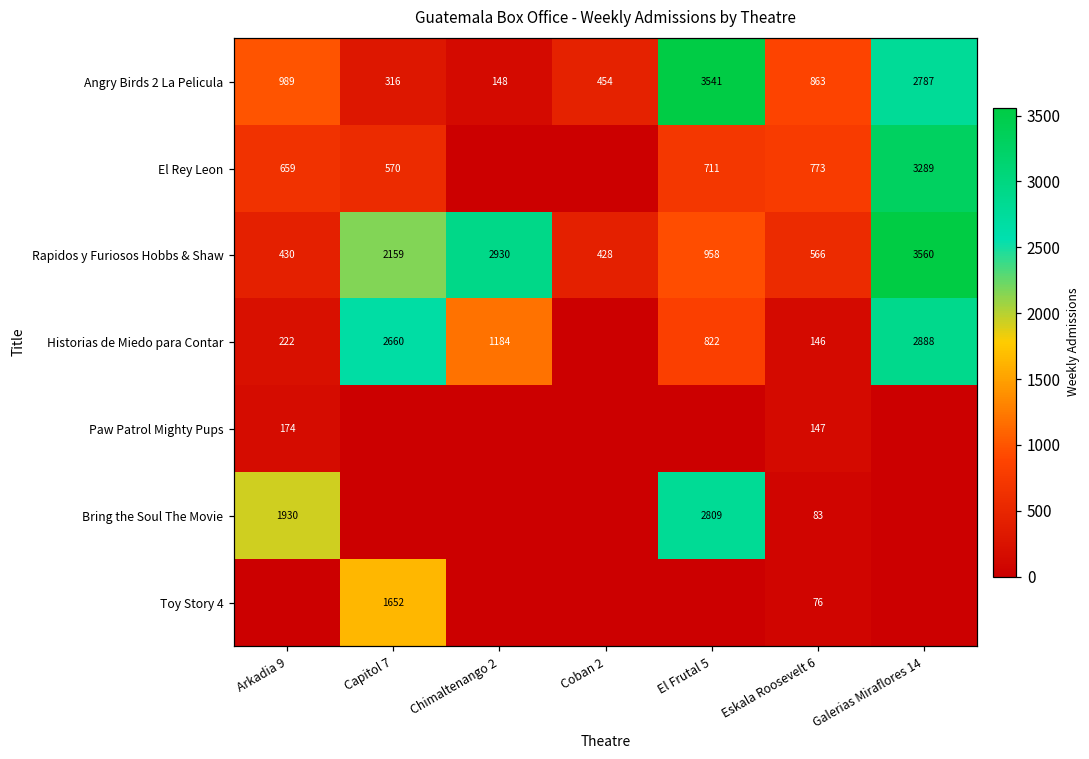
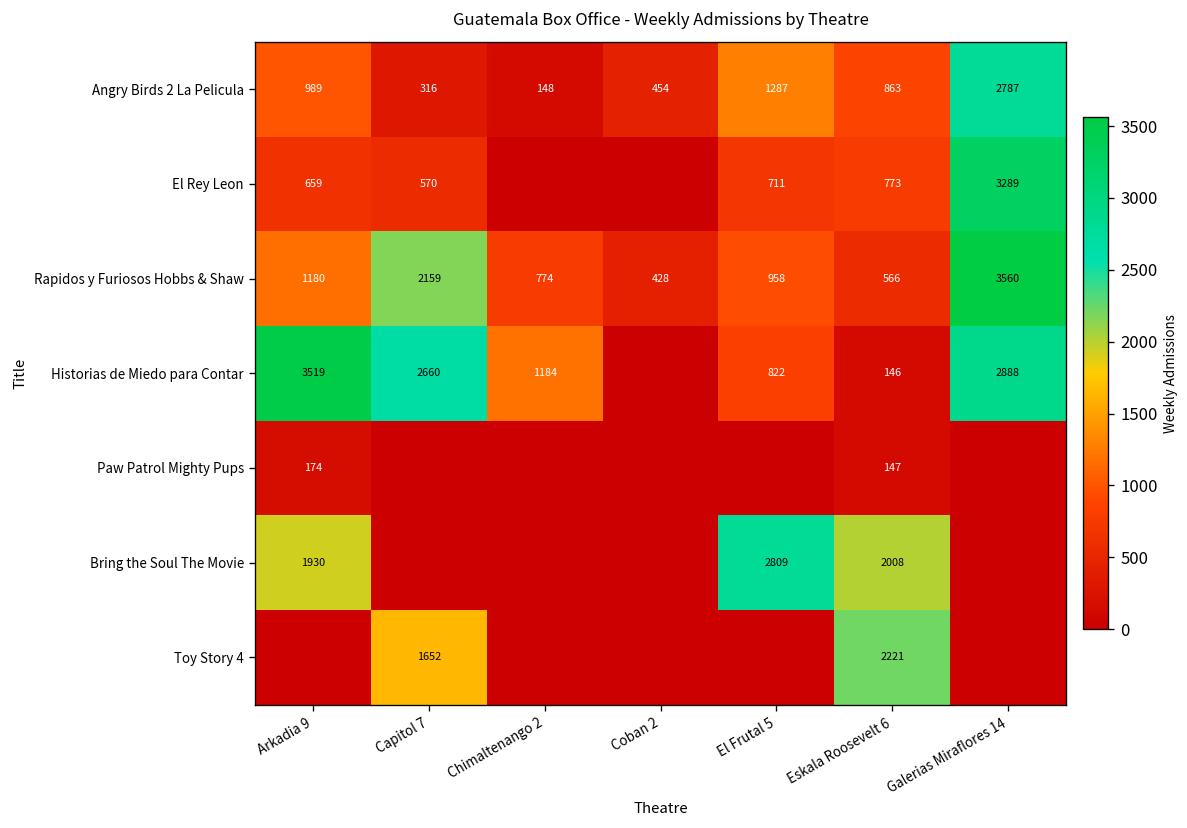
Angry Birds 2 La Pelicula, El Frutal 5: 3541 -> 1287
Rapidos y Furiosos Hobbs & Shaw, Arkadia 9: 430 -> 1180
Rapidos y Furiosos Hobbs & Shaw, Chimaltenango 2: 2930 -> 774
Historias de Miedo para Contar, Arkadia 9: 222 -> 3519
Bring the Soul The Movie, Eskala Roosevelt 6: 83 -> 2008
Toy Story 4, Eskala Roosevelt 6: 76 -> 2221
